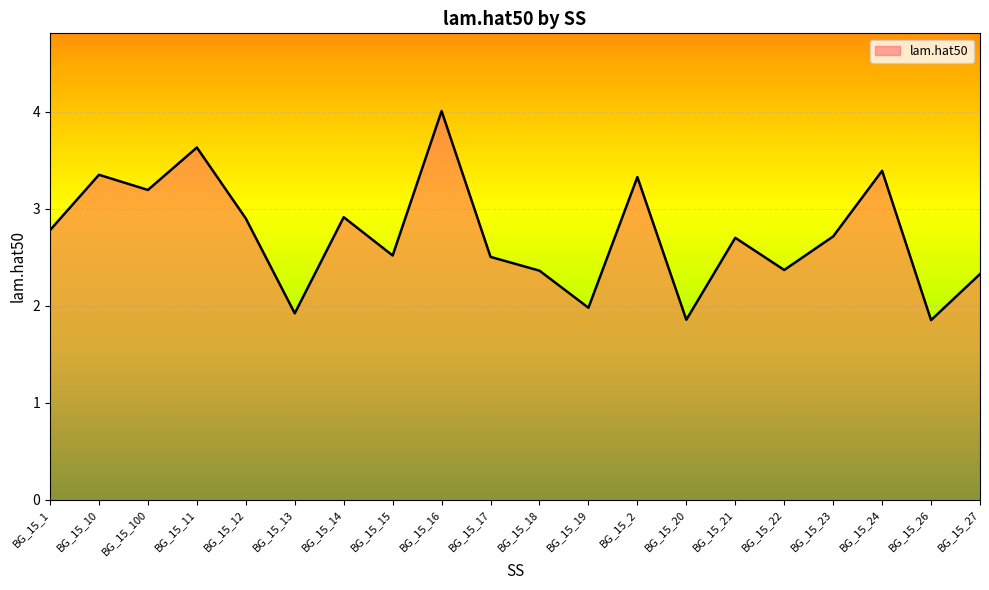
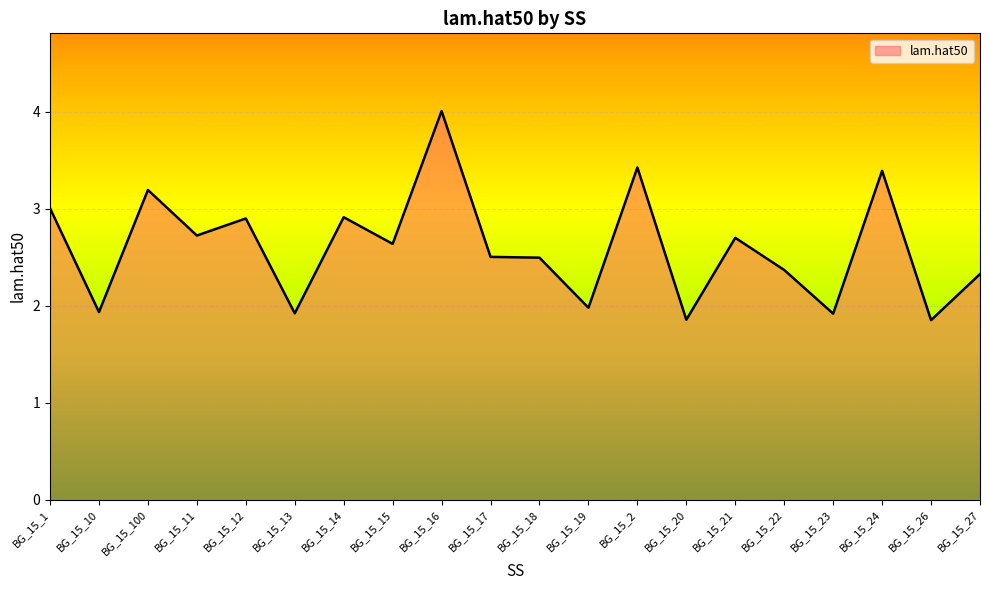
BG_15_1: 2.8 -> 3.0
BG_15_10: 3.4 -> 1.9
BG_15_11: 3.6 -> 2.7
BG_15_15: 2.5 -> 2.6
BG_15_18: 2.4 -> 2.5
BG_15_2: 3.3 -> 3.4
BG_15_23: 2.7 -> 1.9
